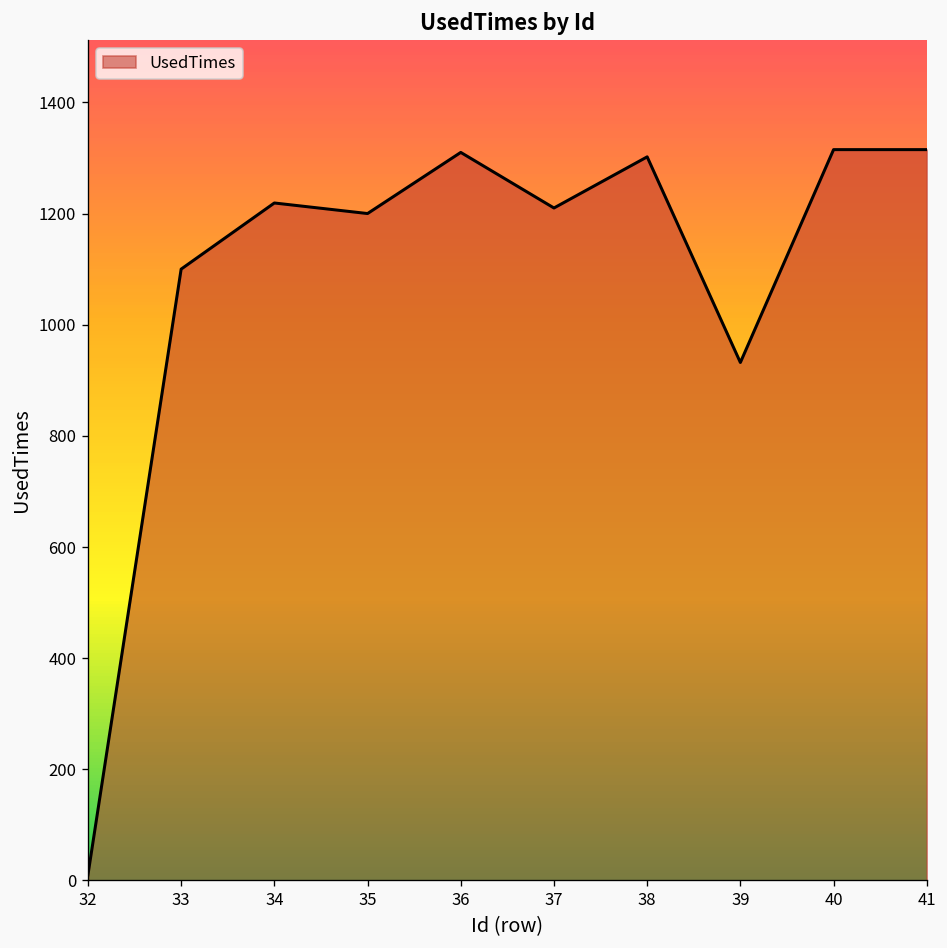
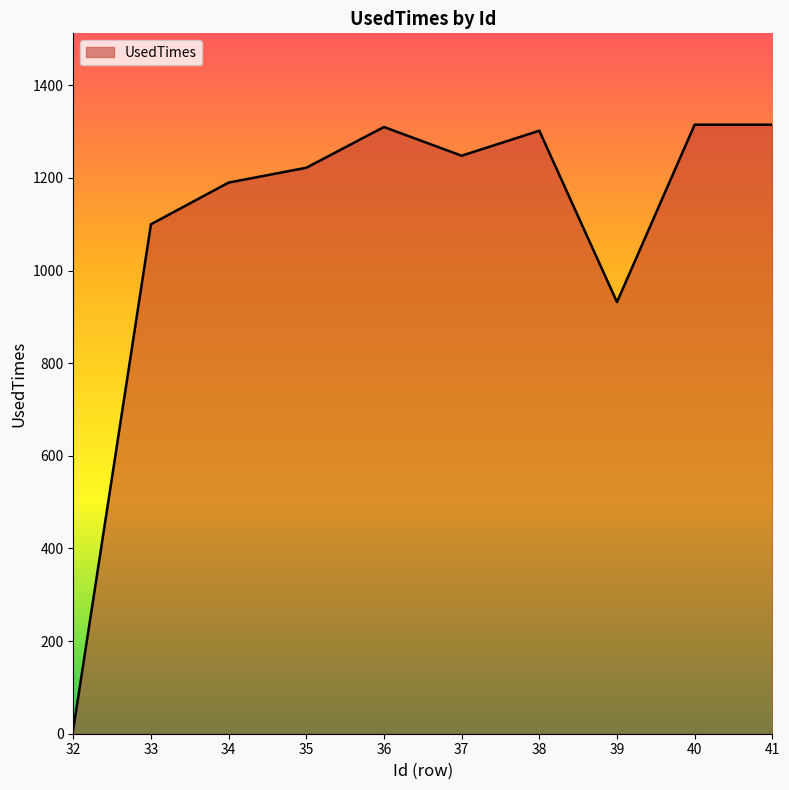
34: 1220 -> 1190
35: 1200 -> 1220
37: 1210 -> 1250
